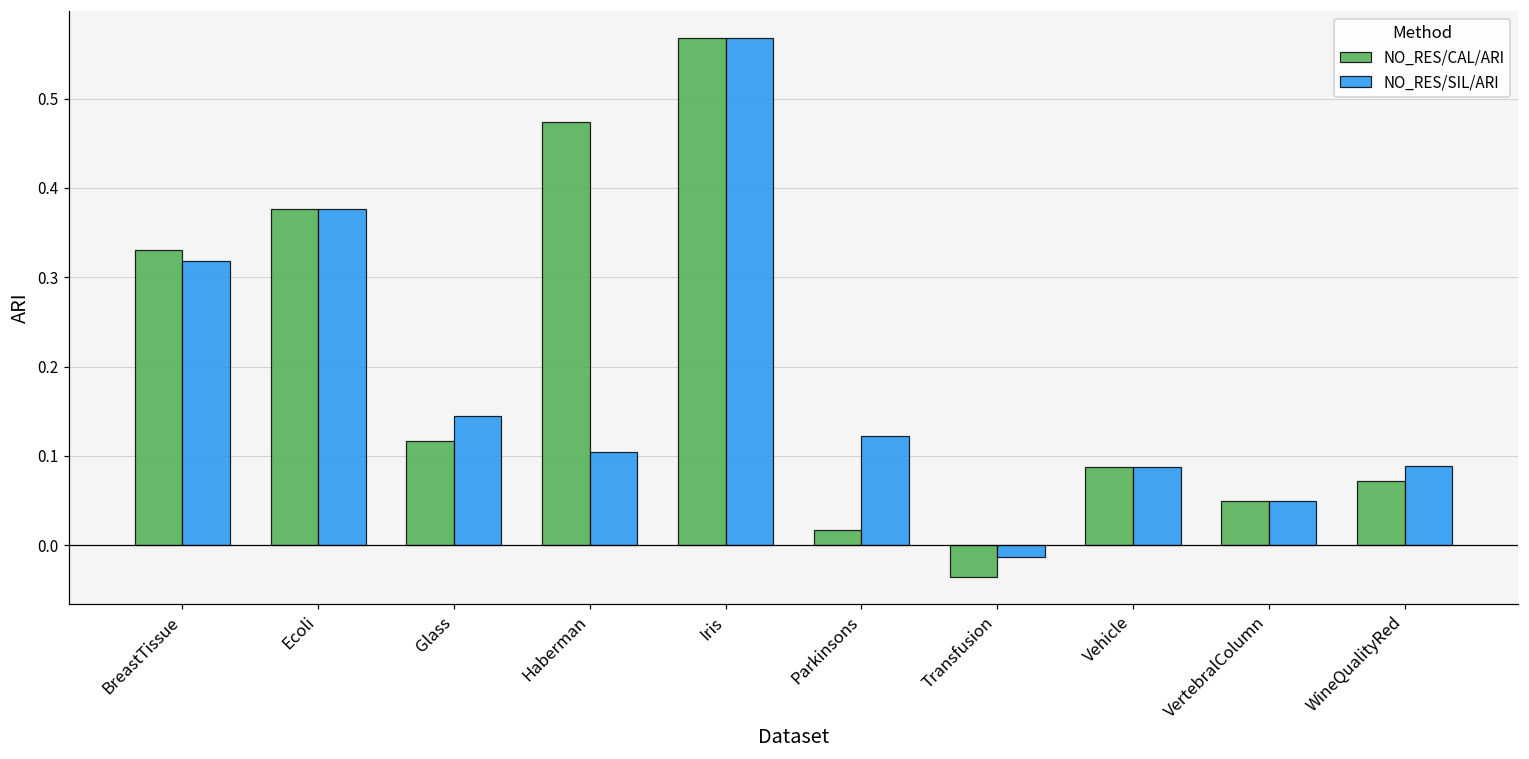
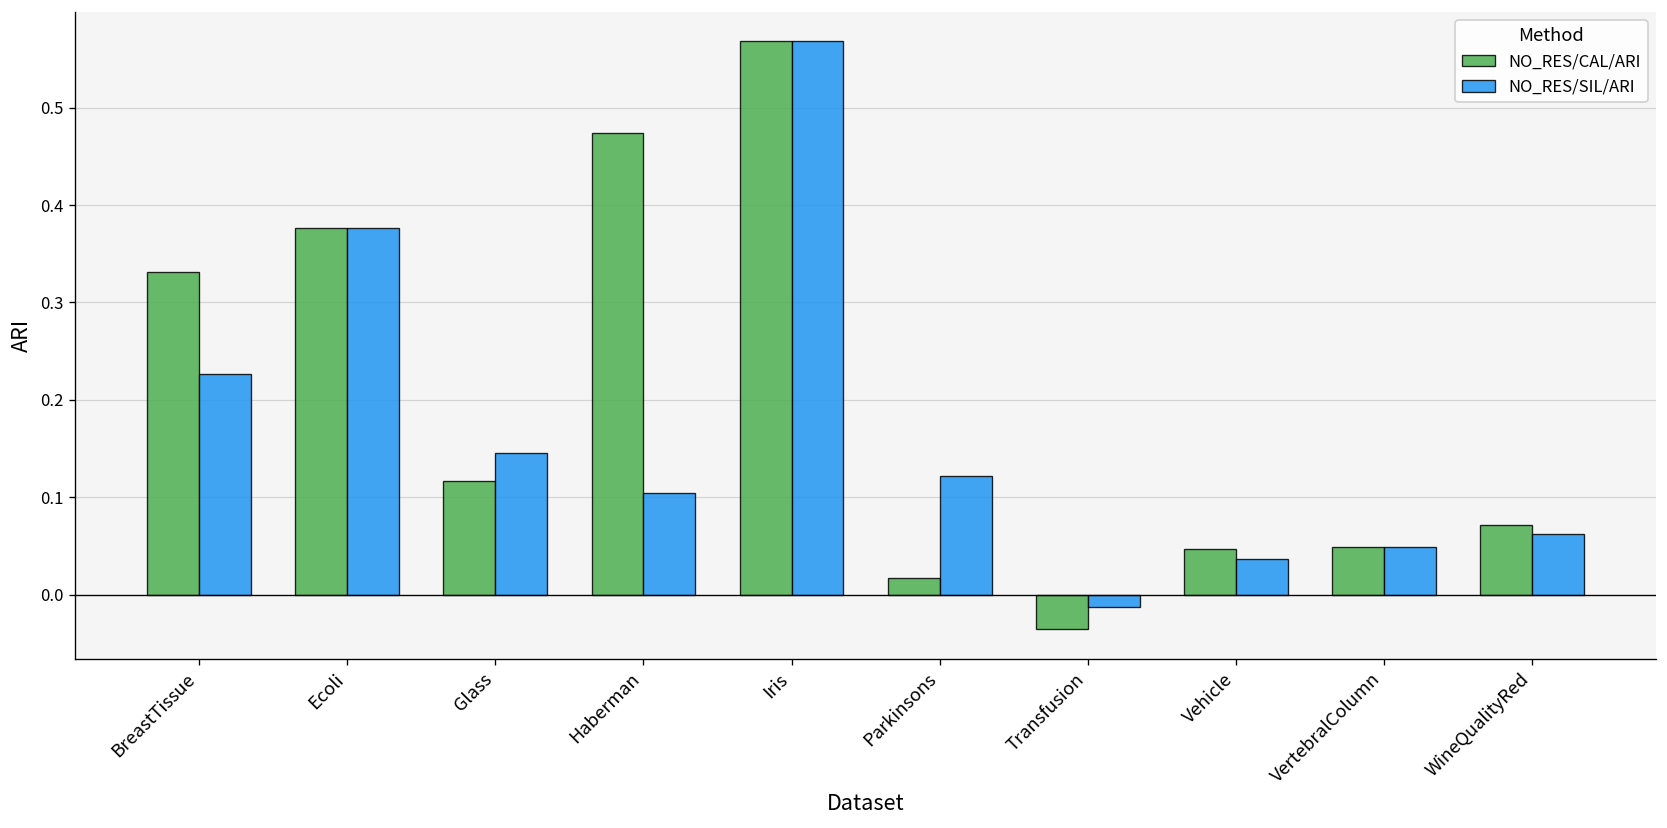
NO_RES/SIL/ARI, BreastTissue: 0.32 -> 0.23
NO_RES/CAL/ARI, Vehicle: 0.09 -> 0.05
NO_RES/SIL/ARI, Vehicle: 0.09 -> 0.04
NO_RES/SIL/ARI, WineQualityRed: 0.09 -> 0.06
